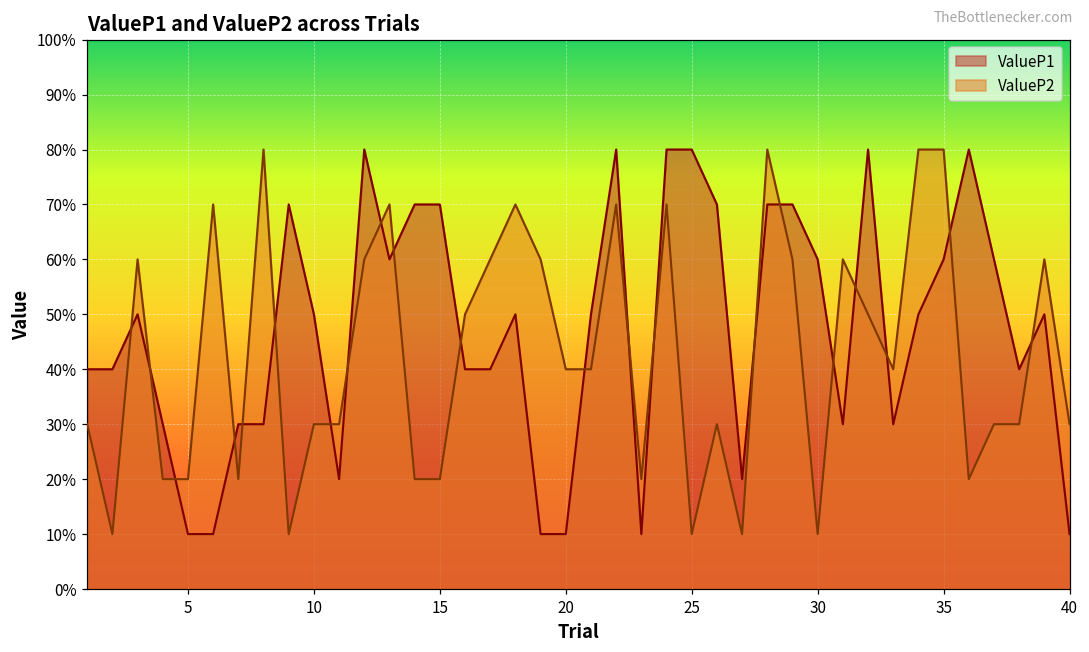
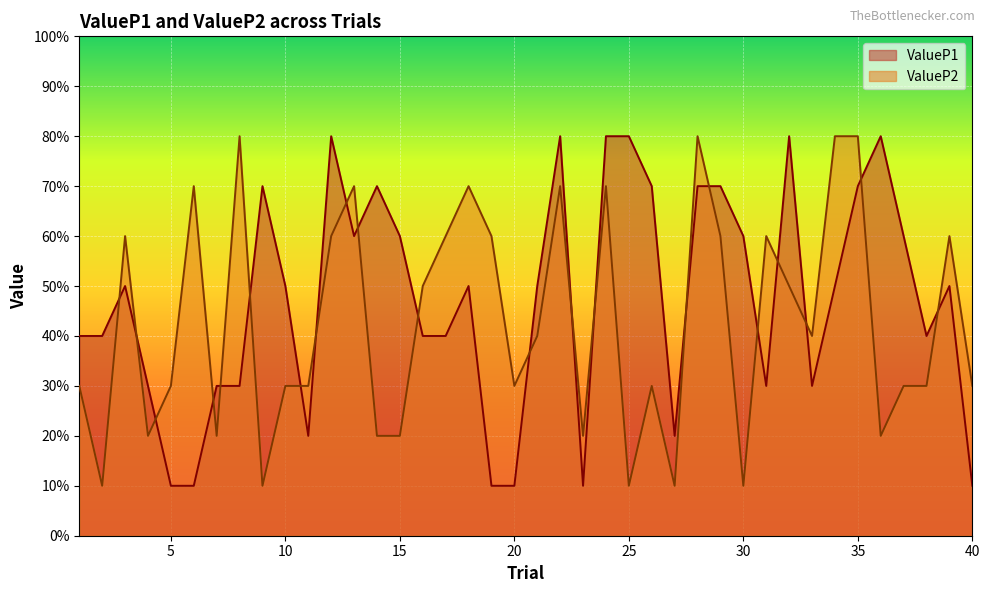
ValueP2, 5: 20% -> 30%
ValueP1, 15: 70% -> 60%
ValueP2, 20: 40% -> 30%
ValueP1, 35: 60% -> 70%
